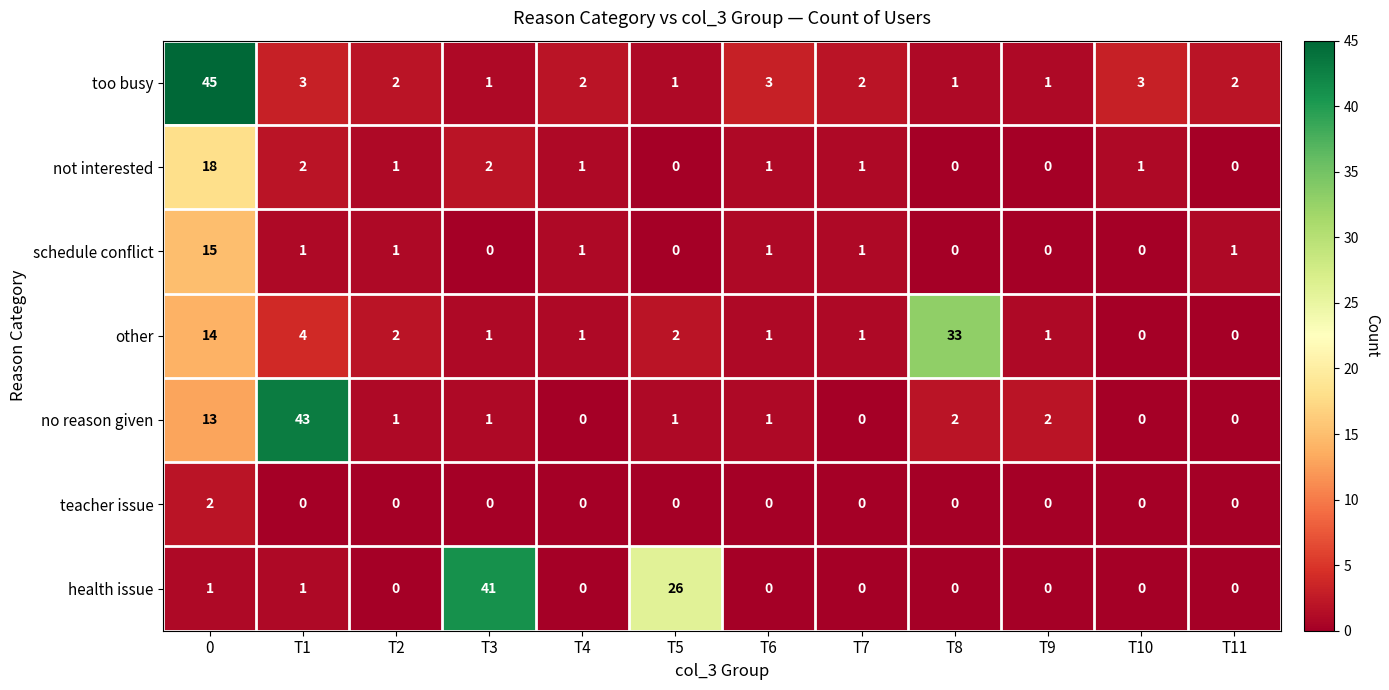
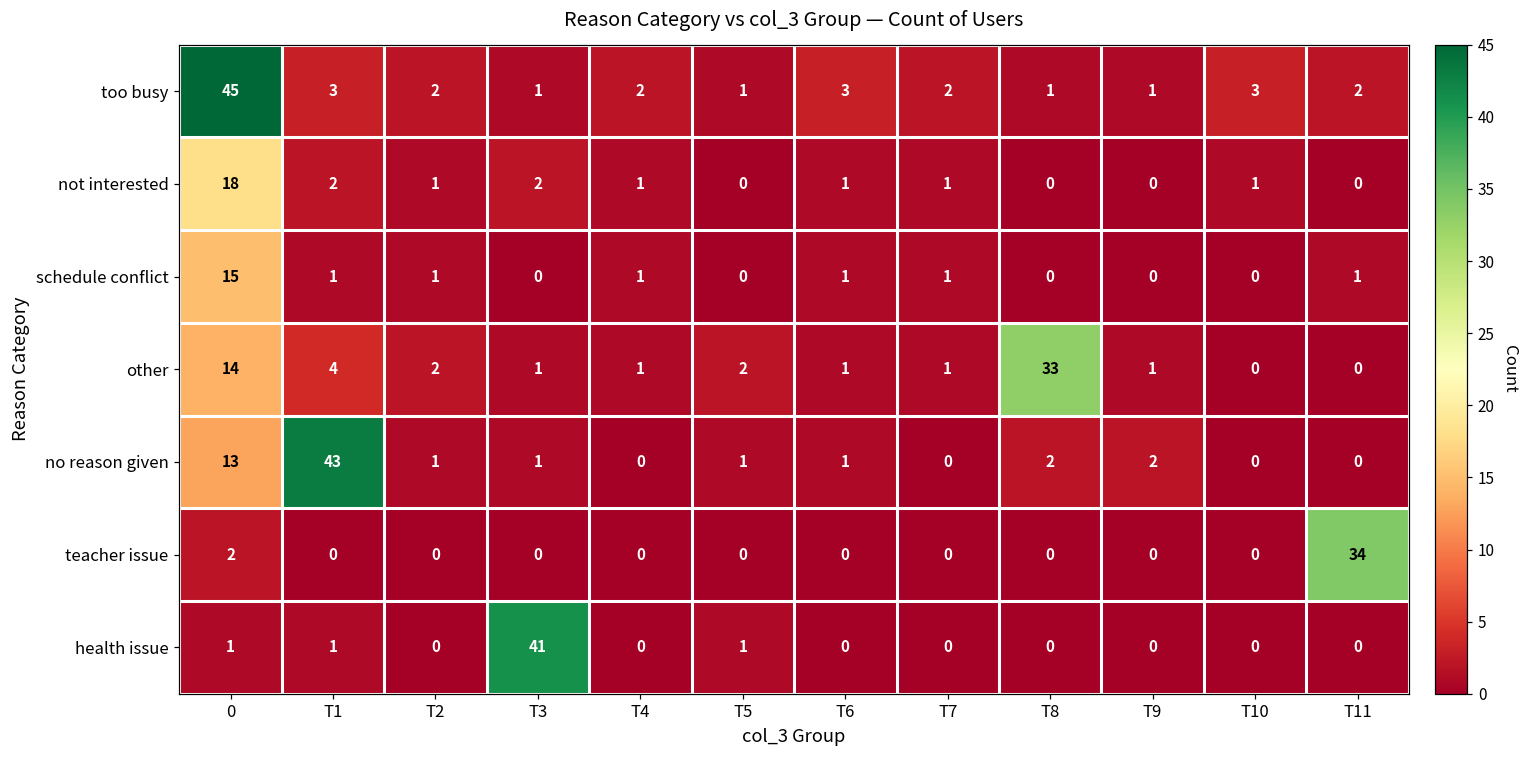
teacher issue, T11: 0 -> 34
health issue, T5: 26 -> 1
